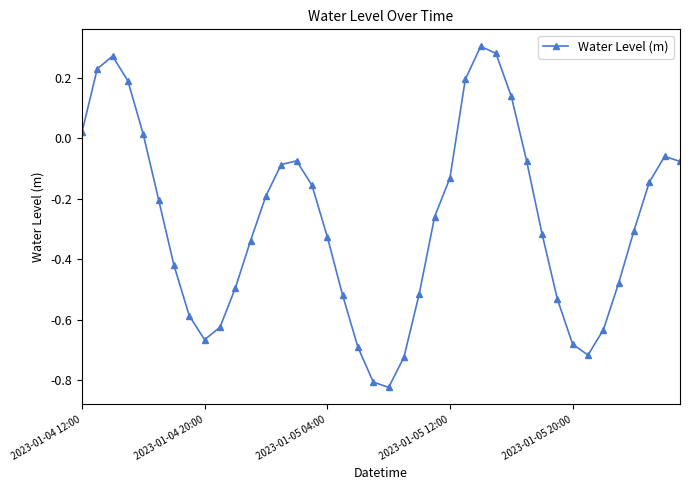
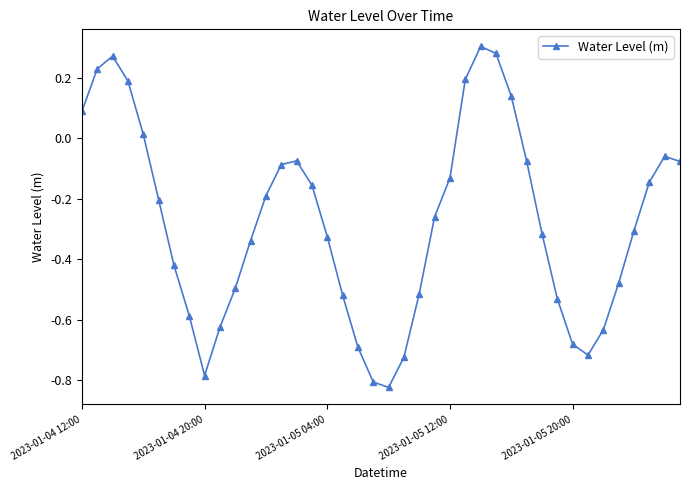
2023-01-04 12:00: 0.02 -> 0.09
2023-01-04 20:00: -0.67 -> -0.78
